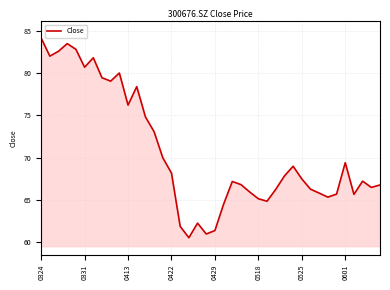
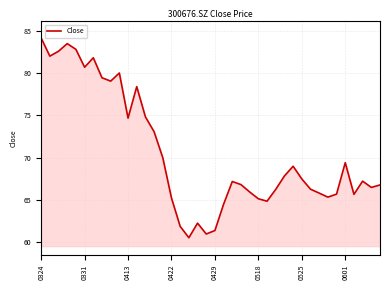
0413: 76 -> 75
0422: 68 -> 65
